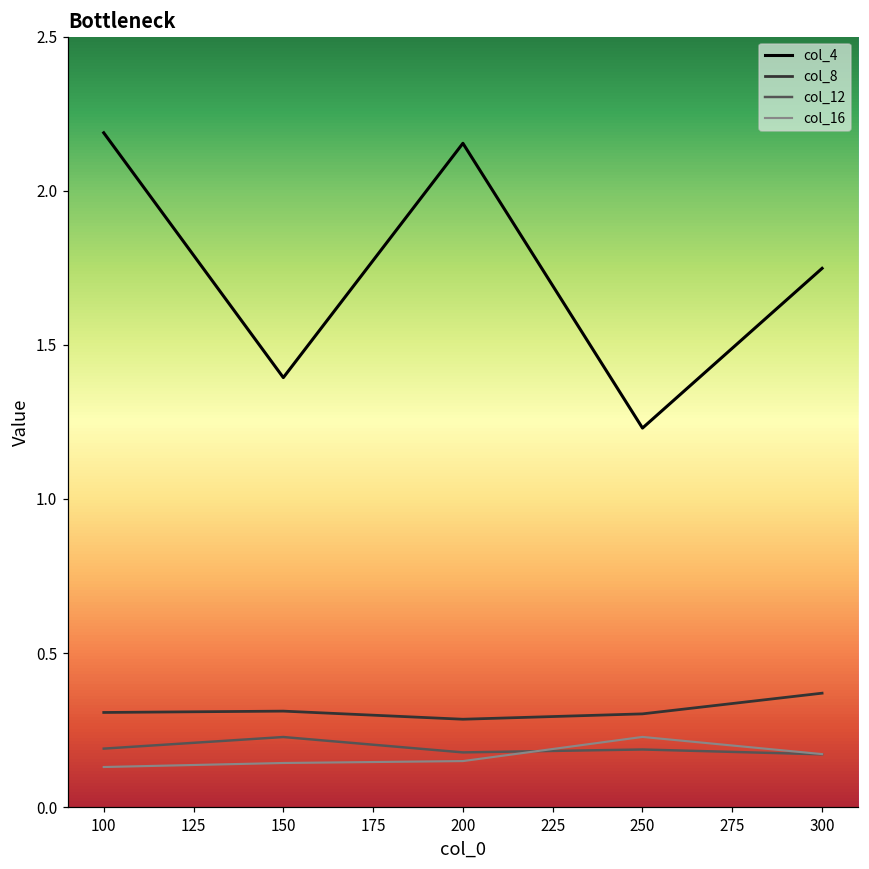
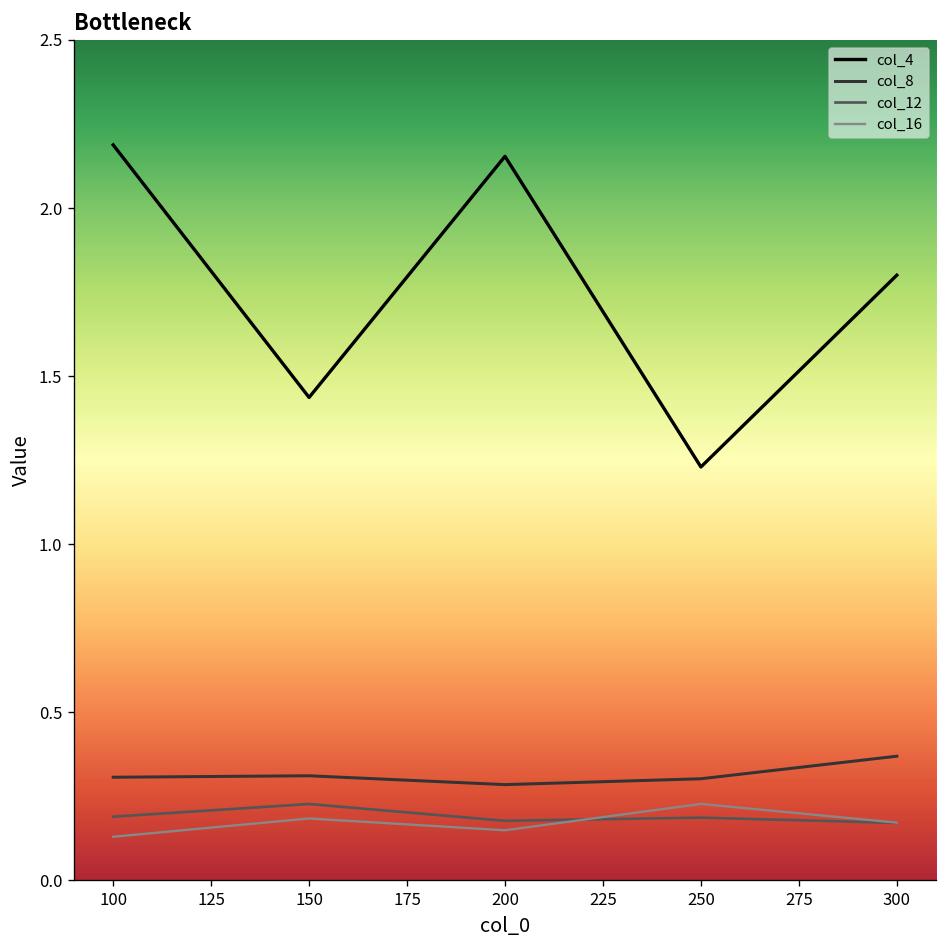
col_4, 150: 1.39 -> 1.44
col_16, 150: 0.14 -> 0.18
col_4, 300: 1.75 -> 1.80
